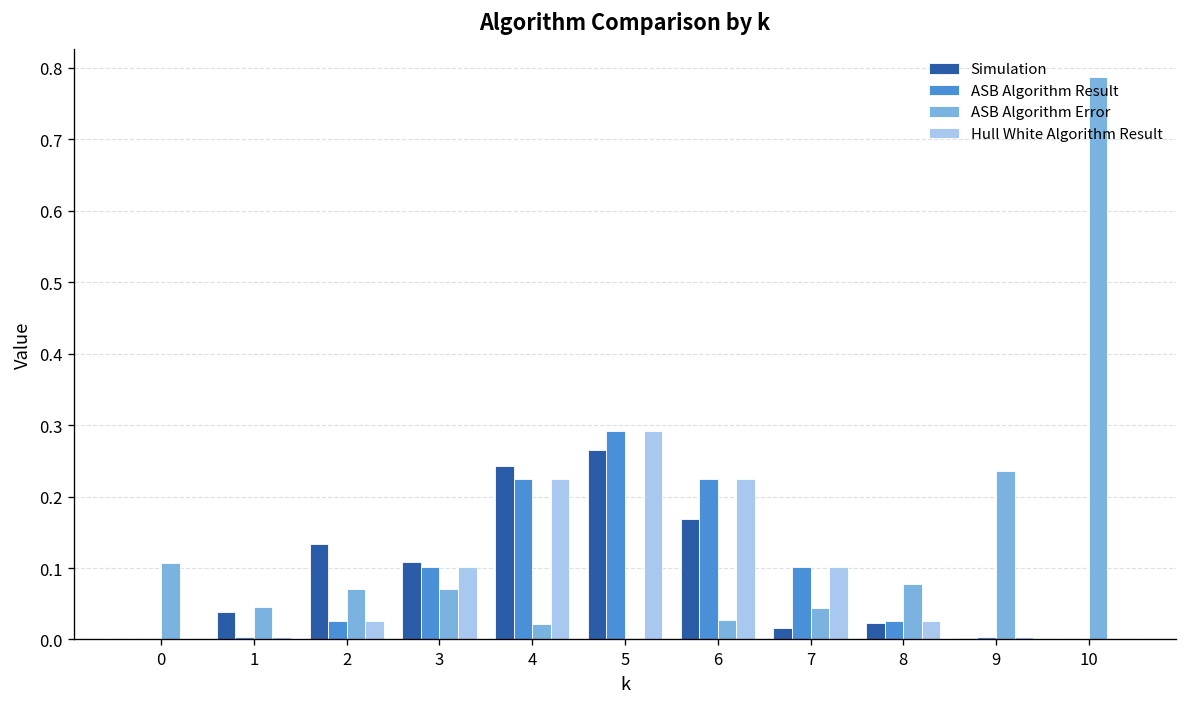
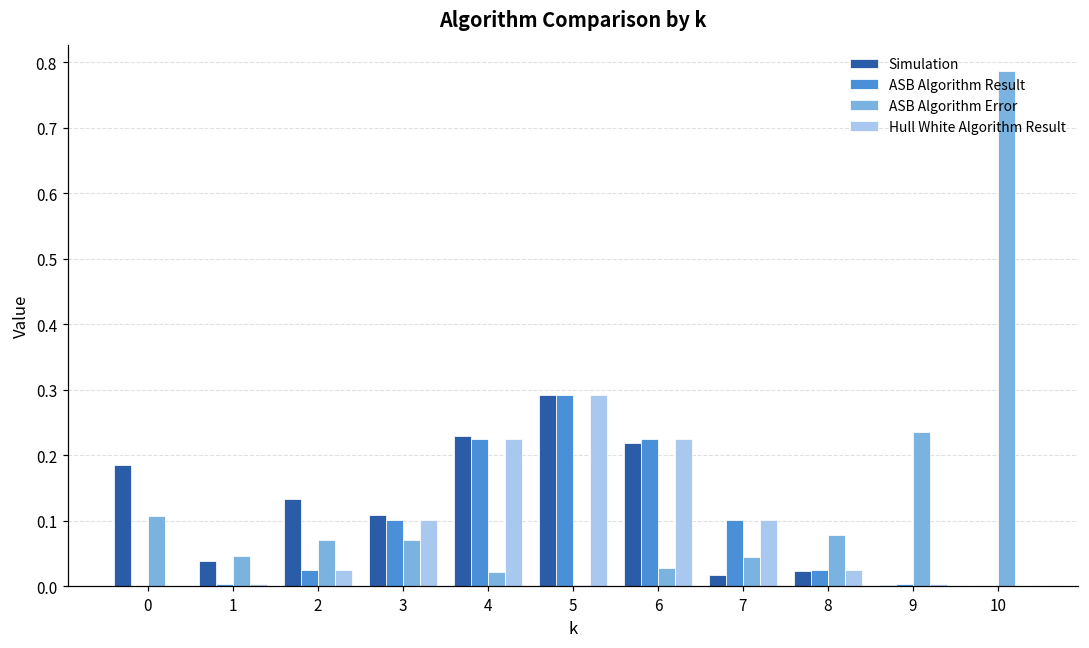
Simulation, 0: 0.00 -> 0.19
Simulation, 4: 0.24 -> 0.23
Simulation, 5: 0.27 -> 0.29
Simulation, 6: 0.17 -> 0.22
